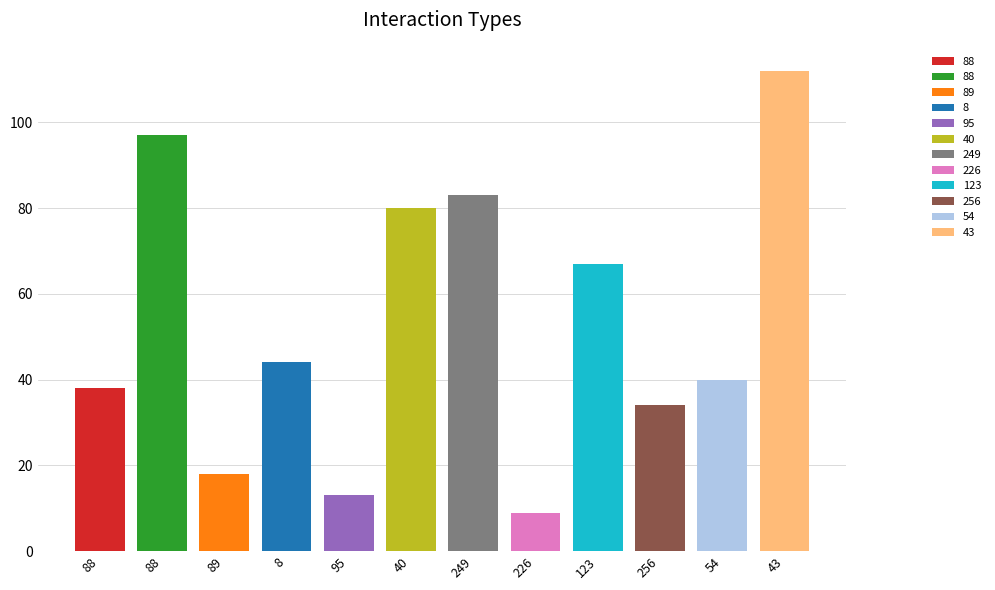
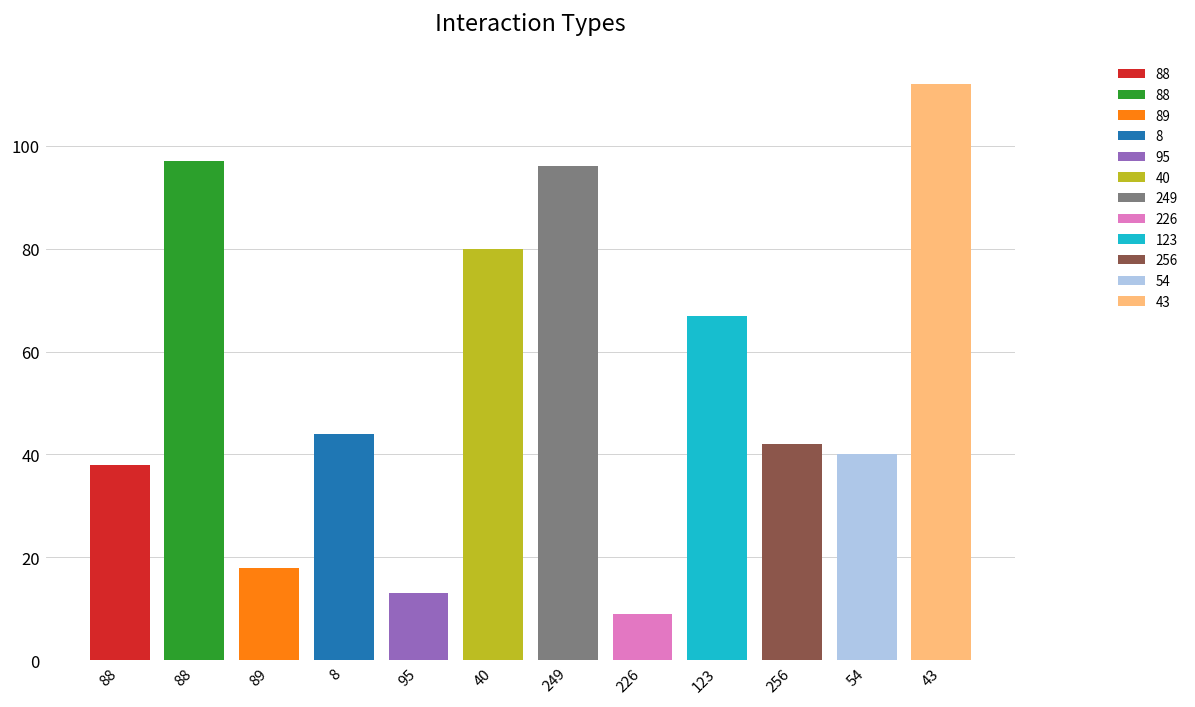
249: 83 -> 96
256: 34 -> 42
